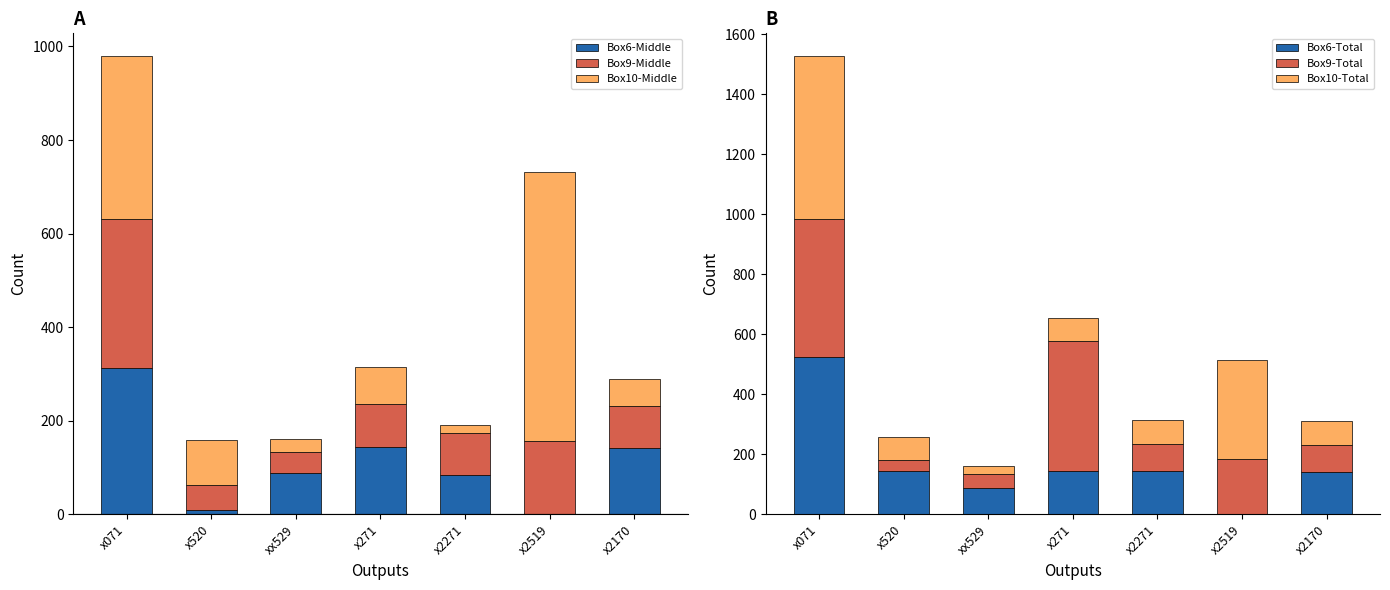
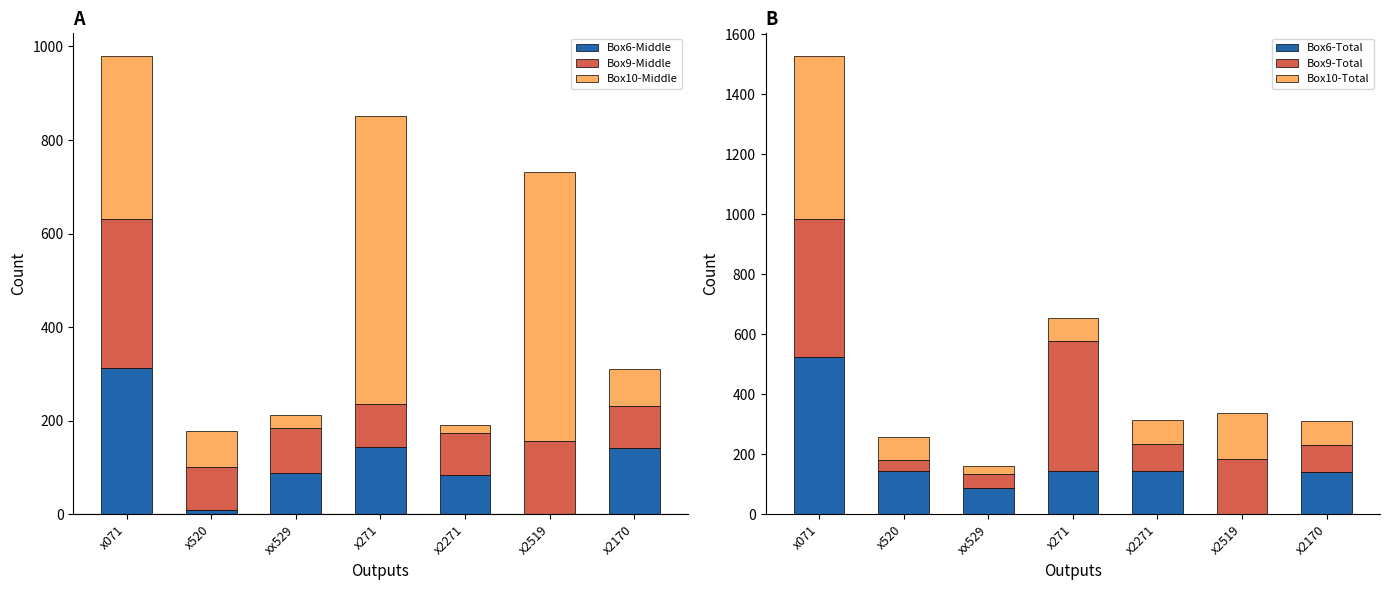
A, Box9-Middle, x520: 50 -> 90
A, Box10-Middle, x520: 100 -> 80
A, Box9-Middle, xx529: 40 -> 90
A, Box10-Middle, x271: 80 -> 620
A, Box10-Middle, x2170: 60 -> 80
B, Box10-Total, x2519: 330 -> 150
